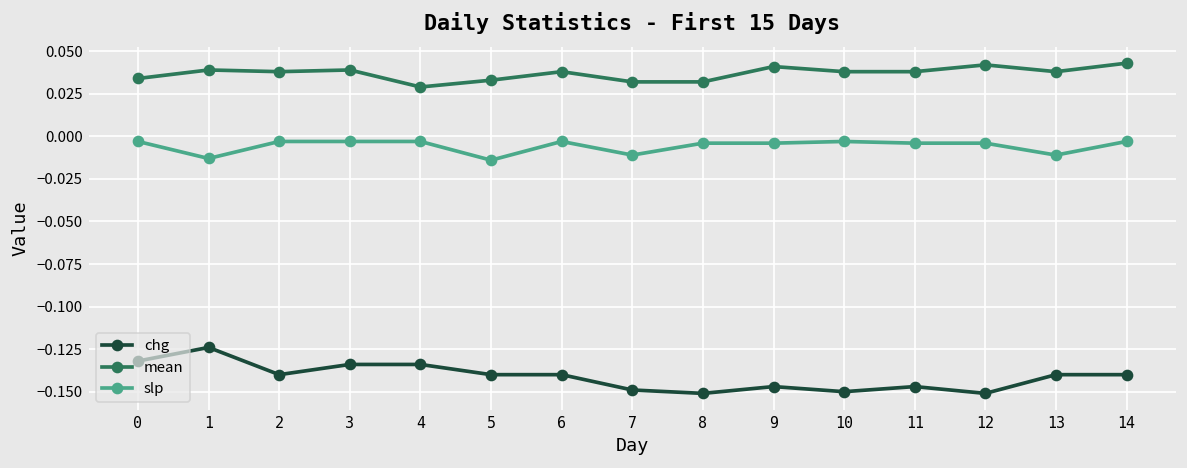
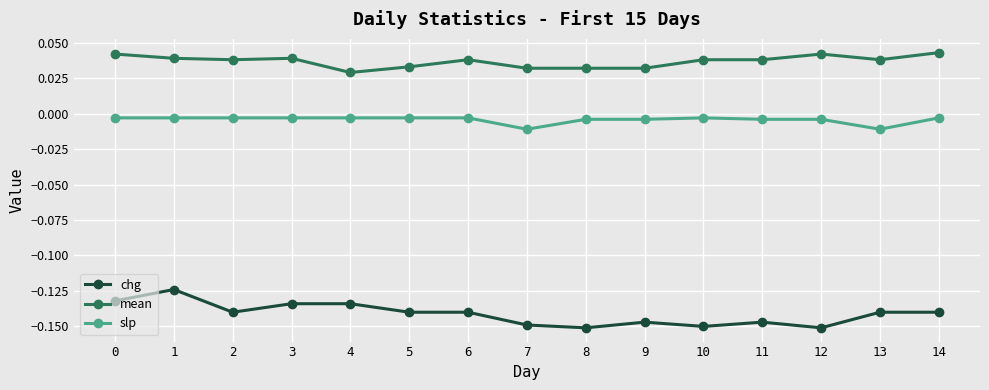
mean, 0: 0.034 -> 0.042
slp, 1: -0.013 -> -0.003
slp, 5: -0.014 -> -0.003
mean, 9: 0.041 -> 0.032
